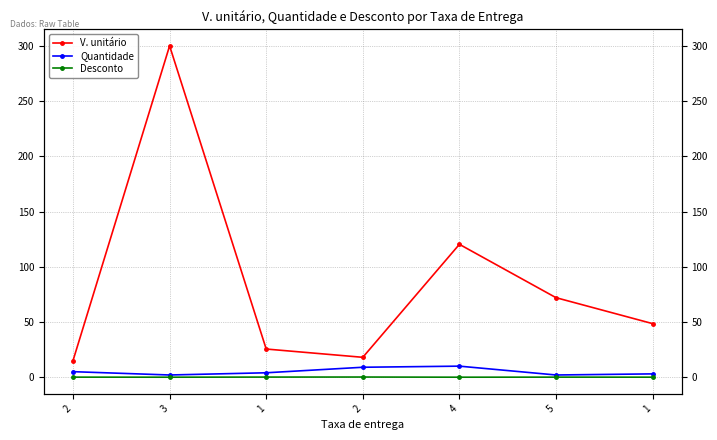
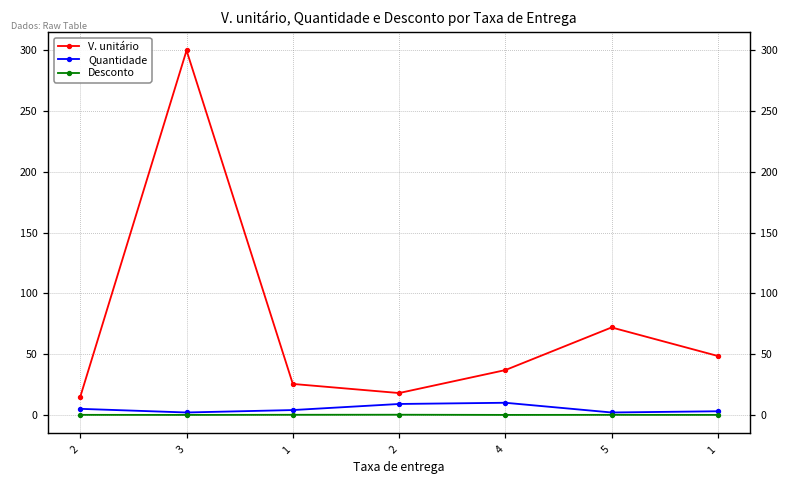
V. unitário, 4: 120 -> 37
